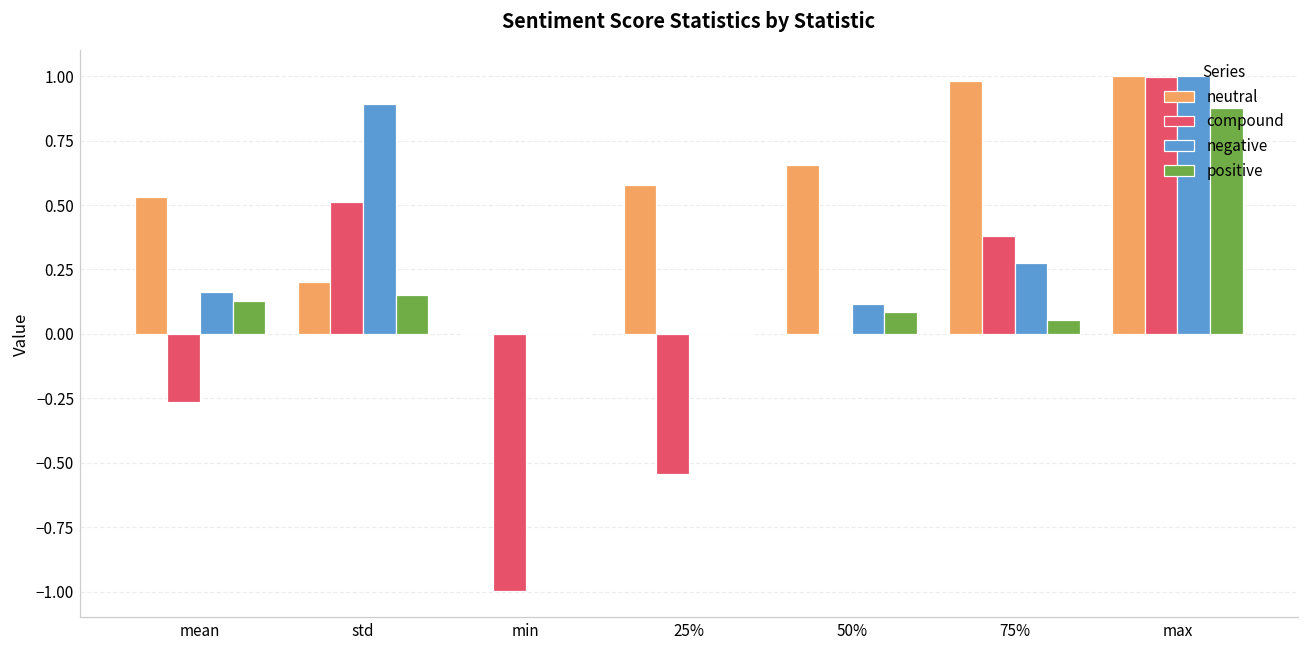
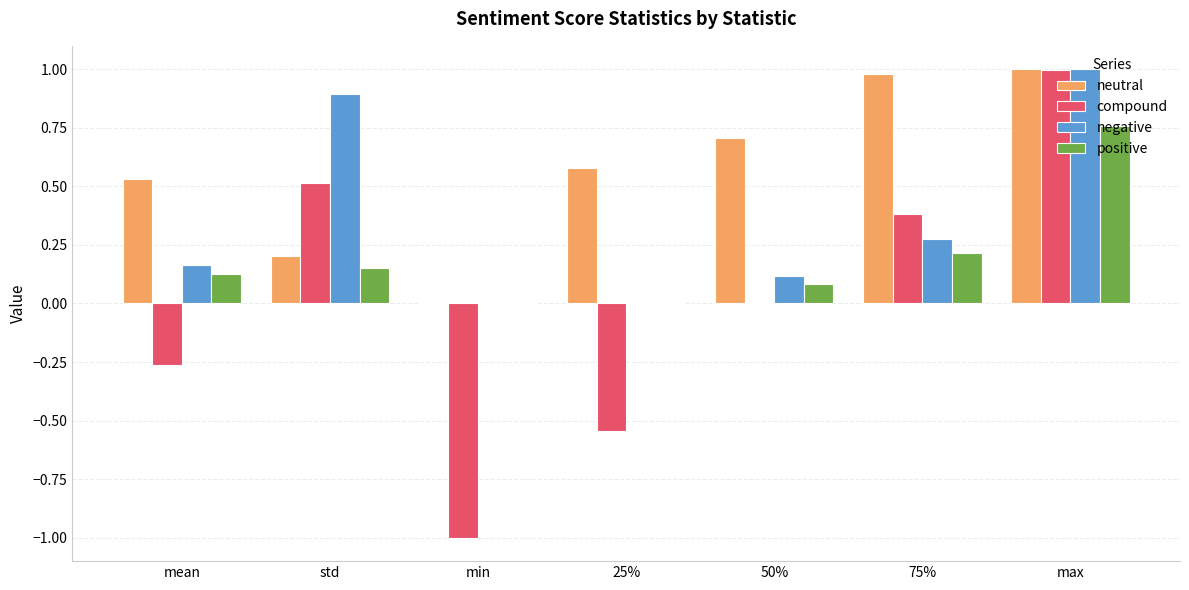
neutral, 50%: 0.66 -> 0.71
positive, 75%: 0.05 -> 0.22
positive, max: 0.88 -> 0.76
